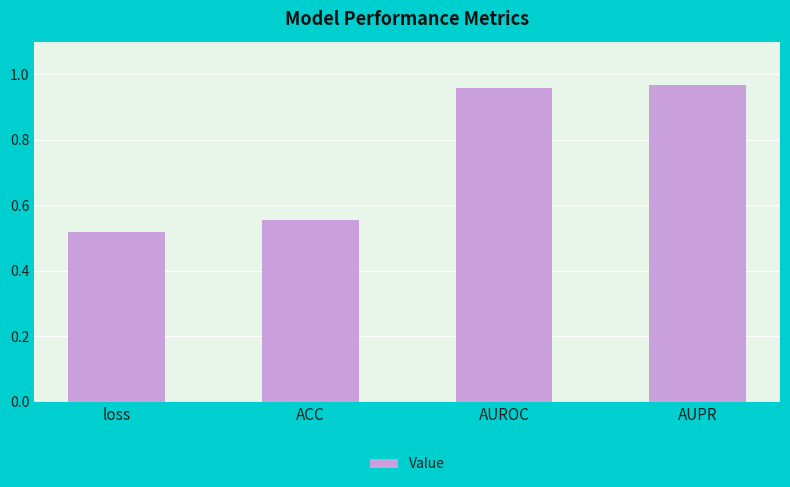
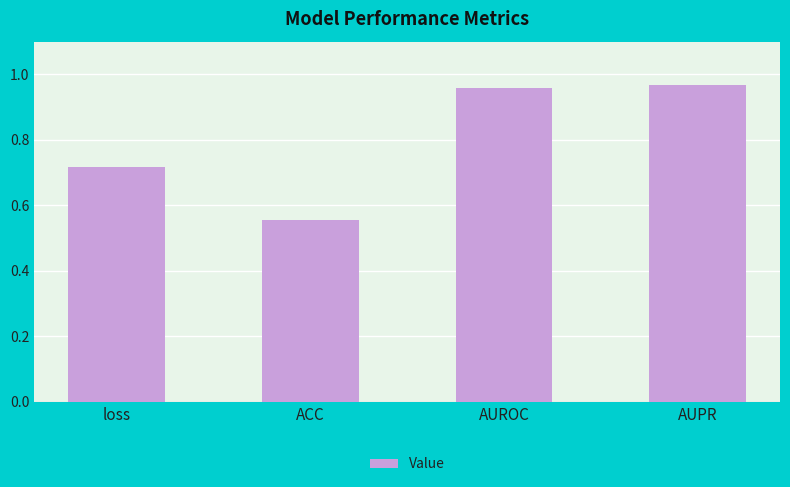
loss: 0.52 -> 0.72
